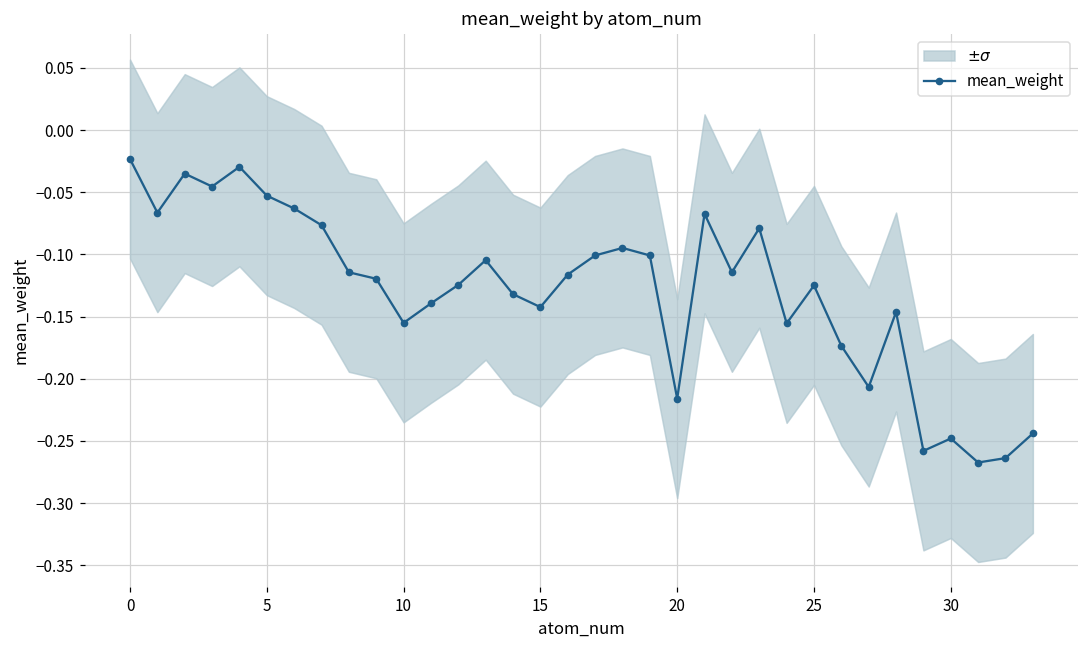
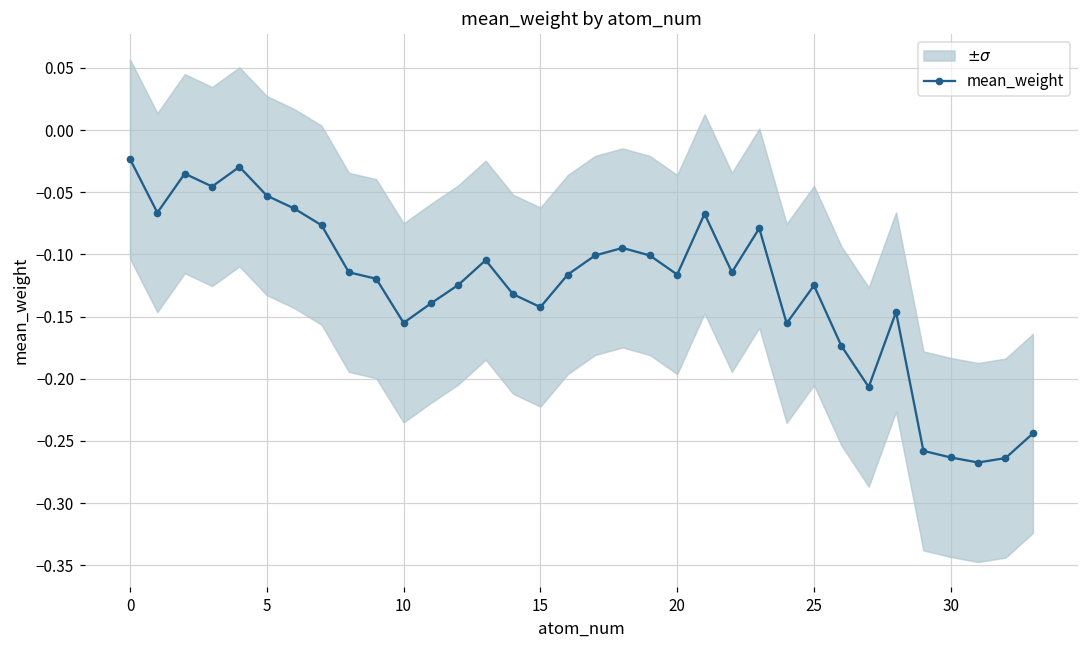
mean_weight, 20: -0.216 -> -0.116
mean_weight, 30: -0.248 -> -0.263
